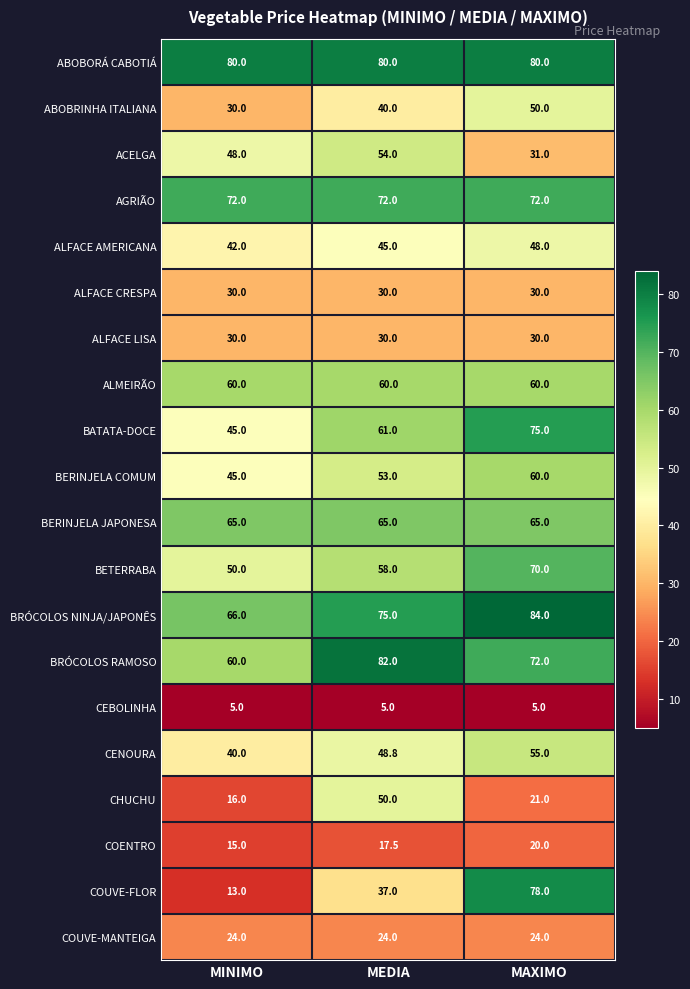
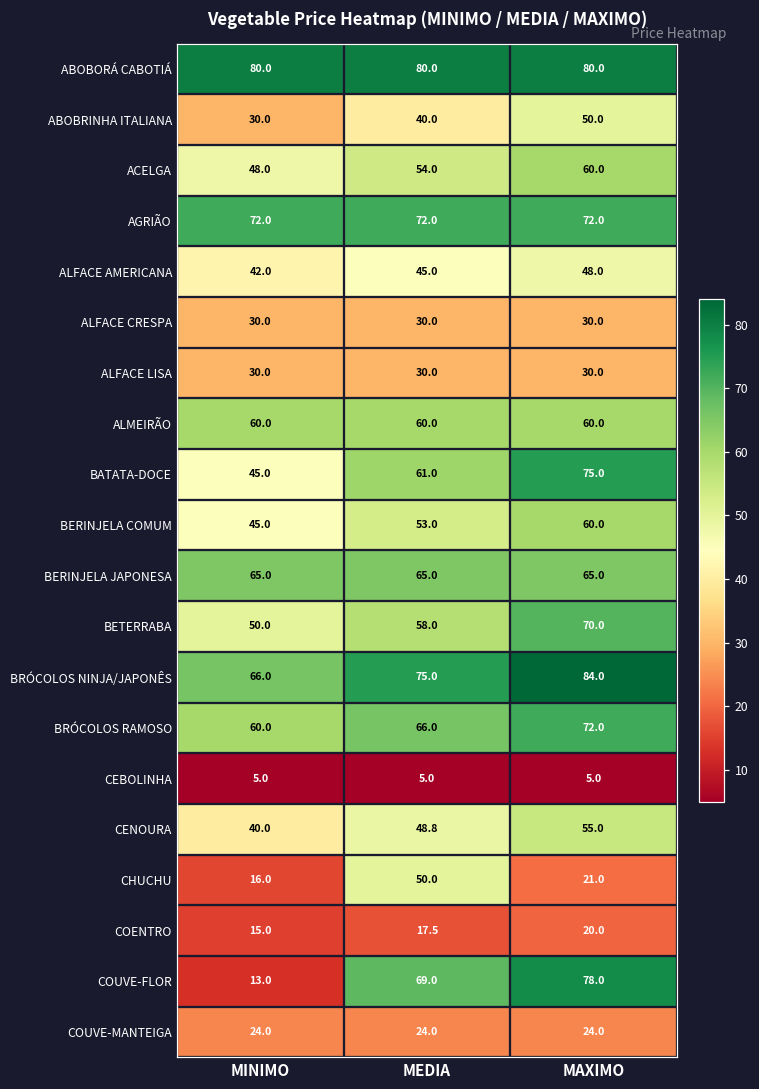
ACELGA, MAXIMO: 31.0 -> 60.0
BRÓCOLOS RAMOSO, MEDIA: 82.0 -> 66.0
COUVE-FLOR, MEDIA: 37.0 -> 69.0
